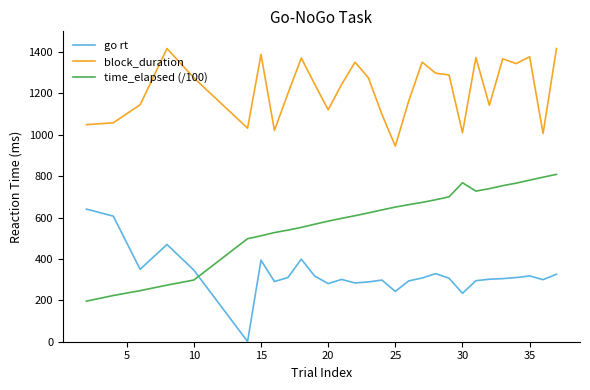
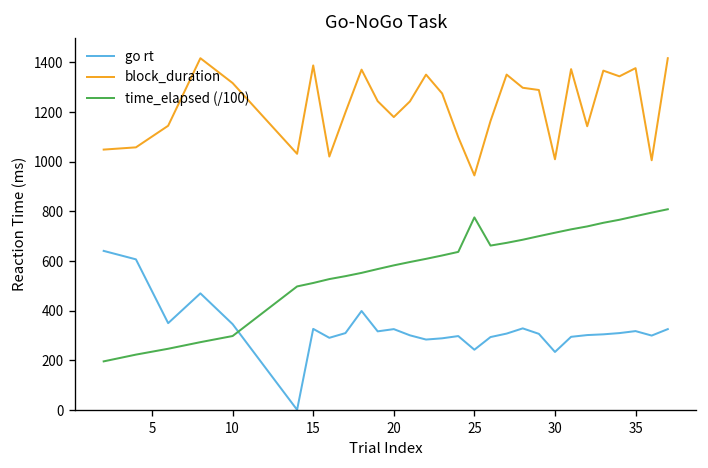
block_duration, 10: 1280 -> 1320
go rt, 15: 390 -> 330
go rt, 20: 280 -> 330
block_duration, 20: 1120 -> 1180
time_elapsed (/100), 25: 650 -> 780
time_elapsed (/100), 30: 770 -> 710
